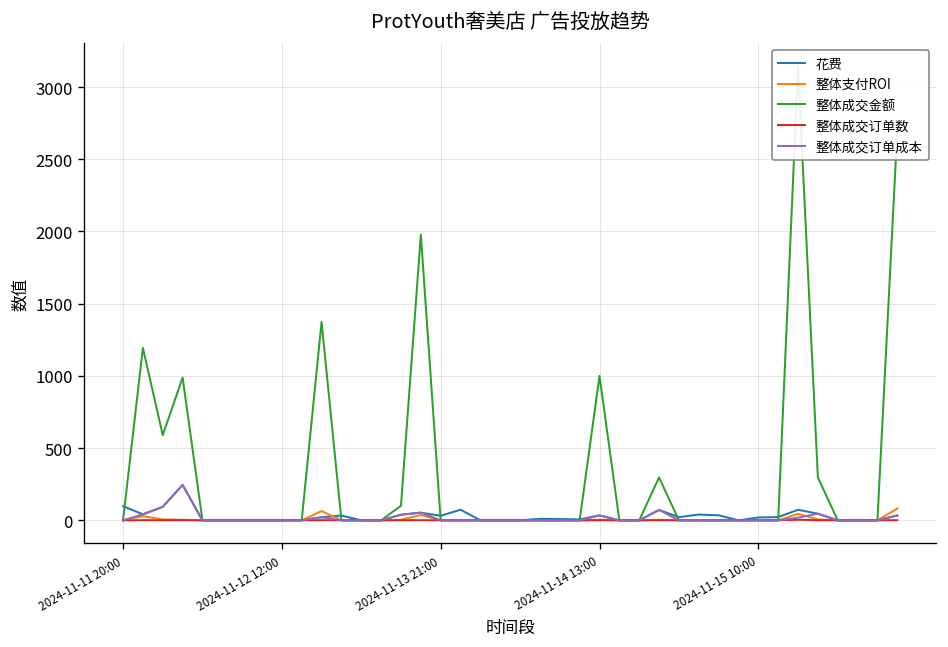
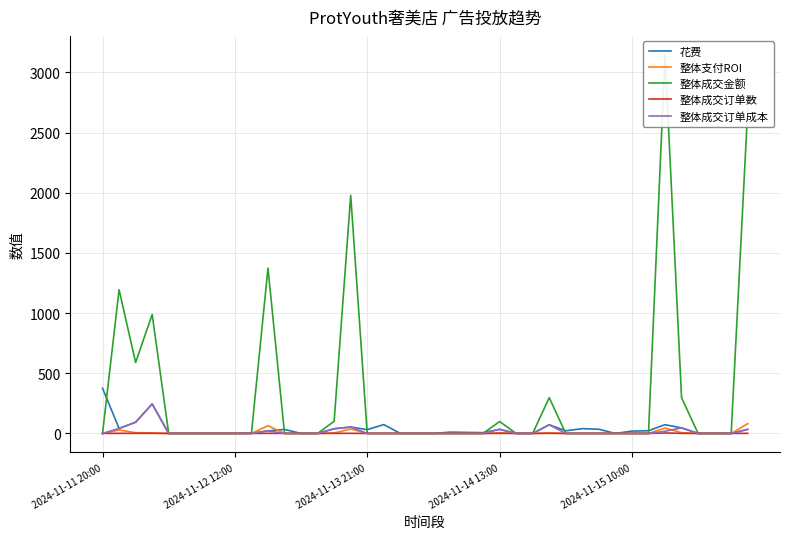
花费, 2024-11-11 20:00: 100 -> 380
整体成交金额, 2024-11-14 13:00: 1000 -> 100
